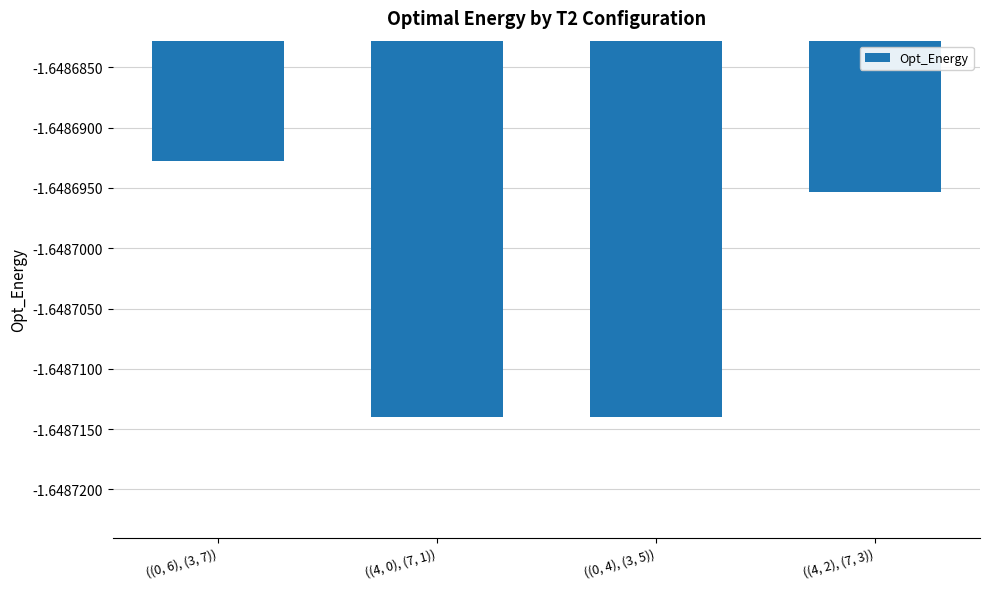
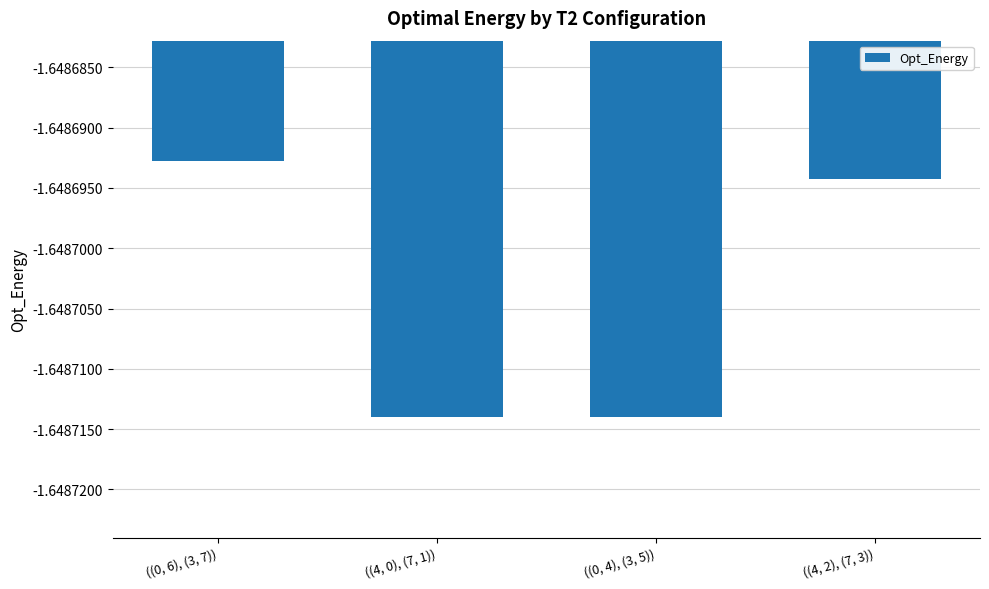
((4, 2), (7, 3)): -1.6486954 -> -1.6486942
